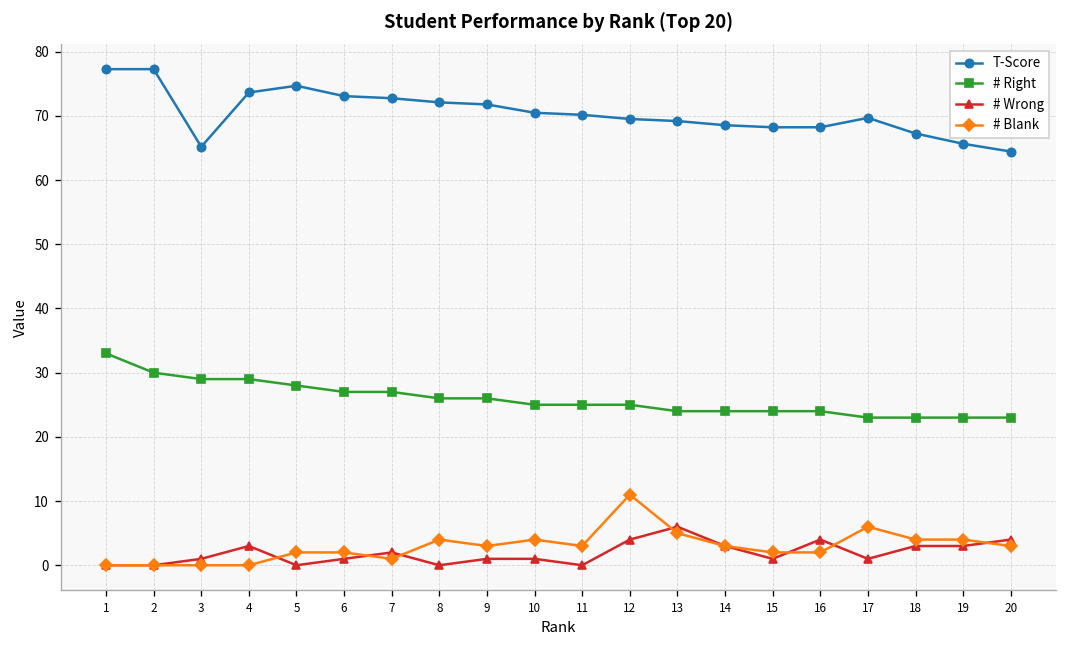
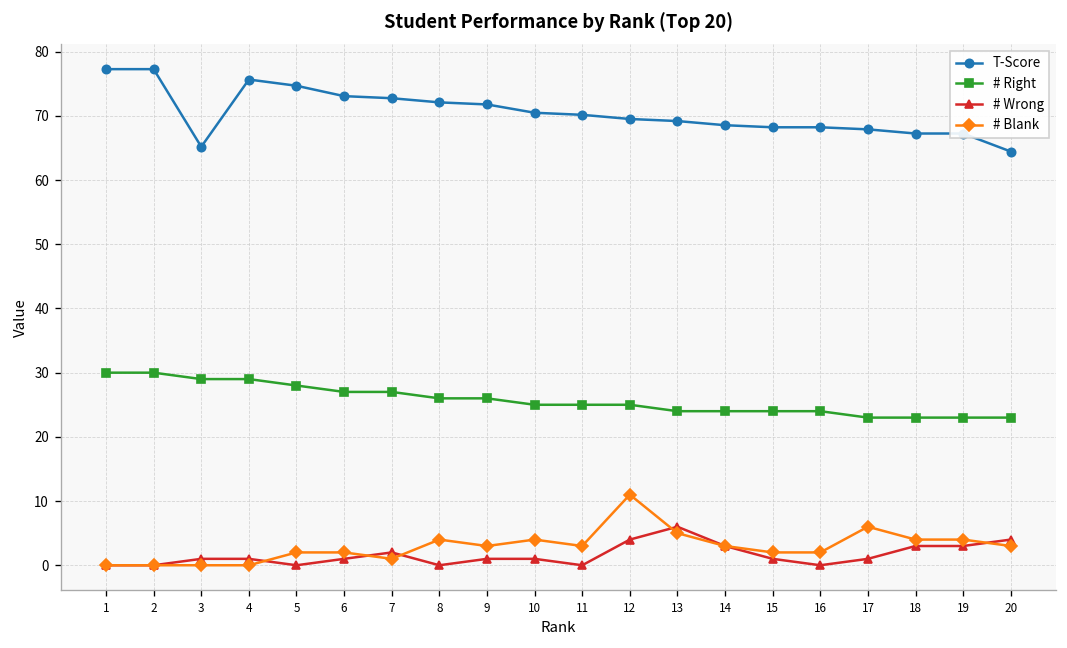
# Right, 1: 33 -> 30
T-Score, 4: 74 -> 76
# Wrong, 4: 3 -> 1
# Wrong, 16: 4 -> 0
T-Score, 17: 70 -> 68
T-Score, 19: 66 -> 67
